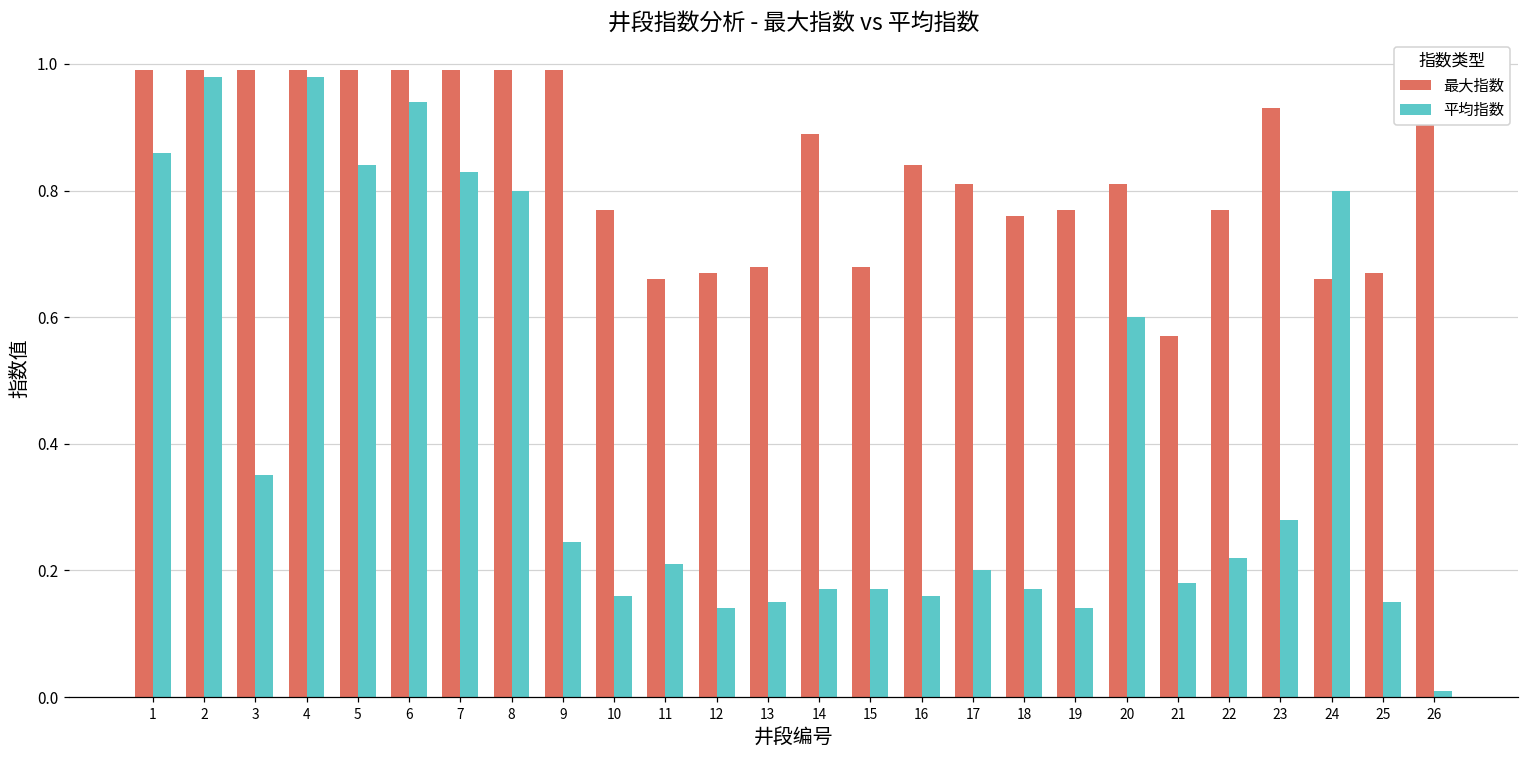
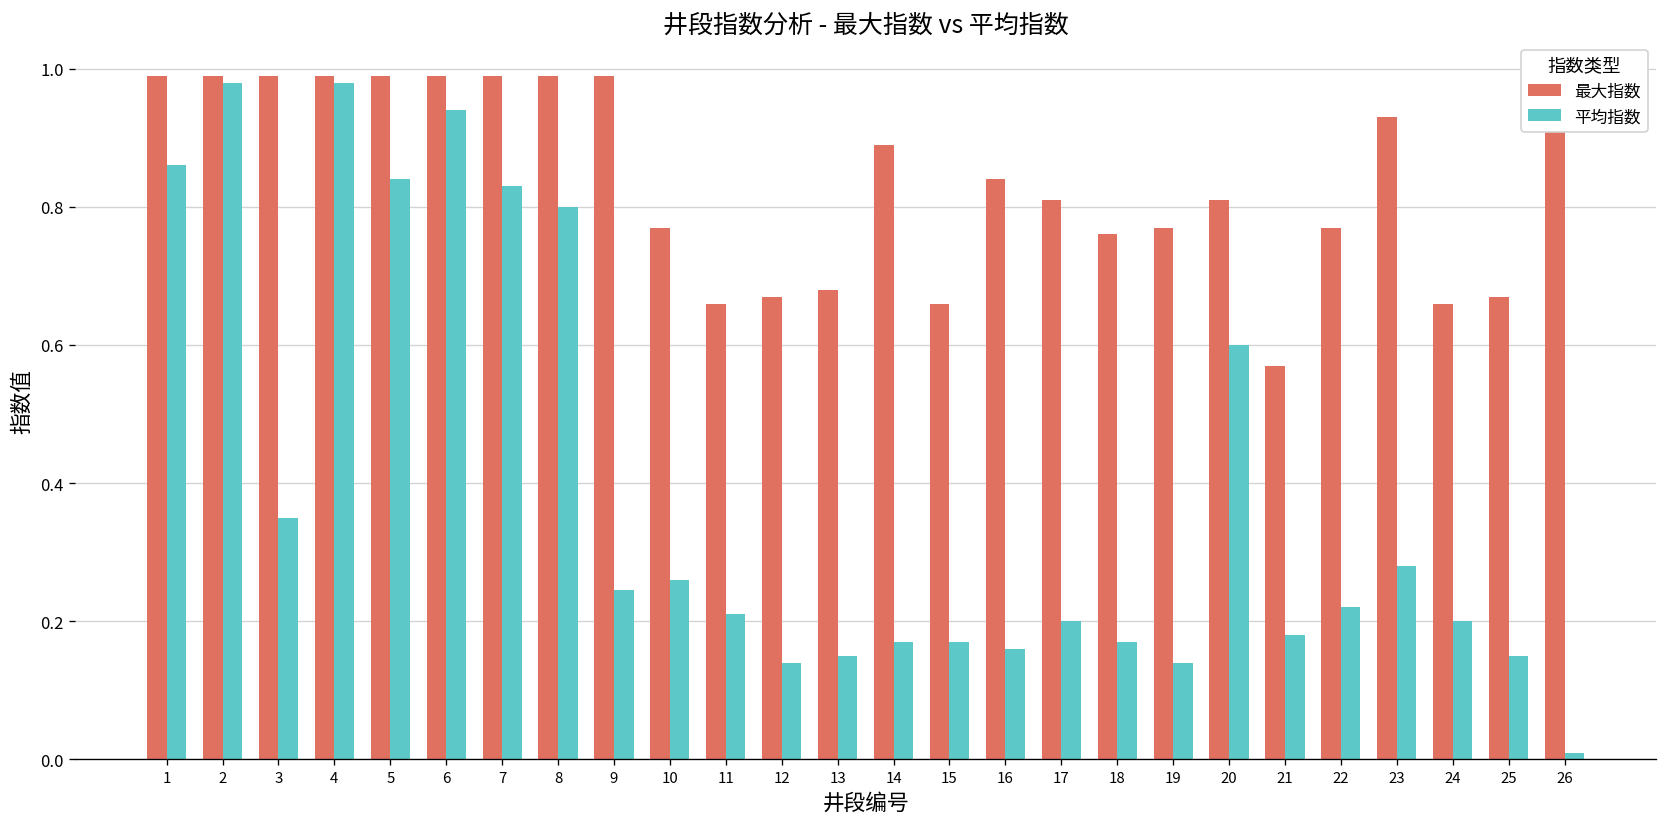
平均指数, 10: 0.16 -> 0.26
最大指数, 15: 0.68 -> 0.66
平均指数, 24: 0.8 -> 0.2
